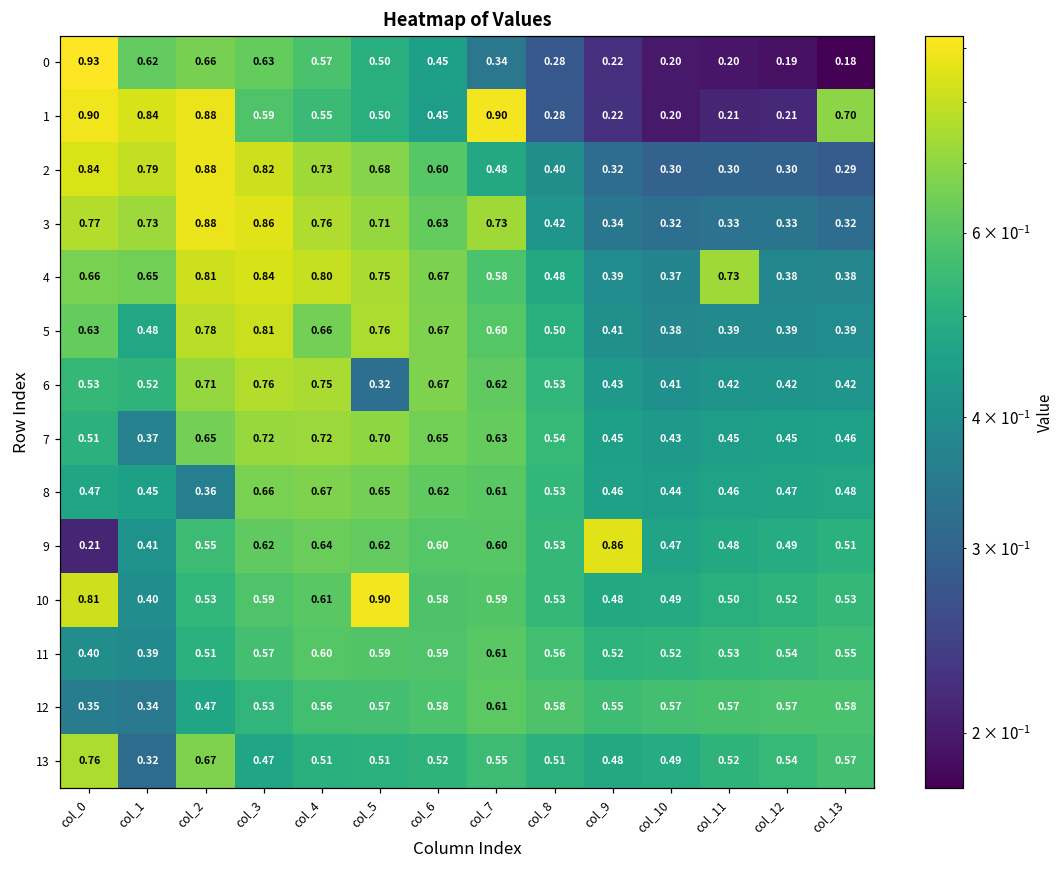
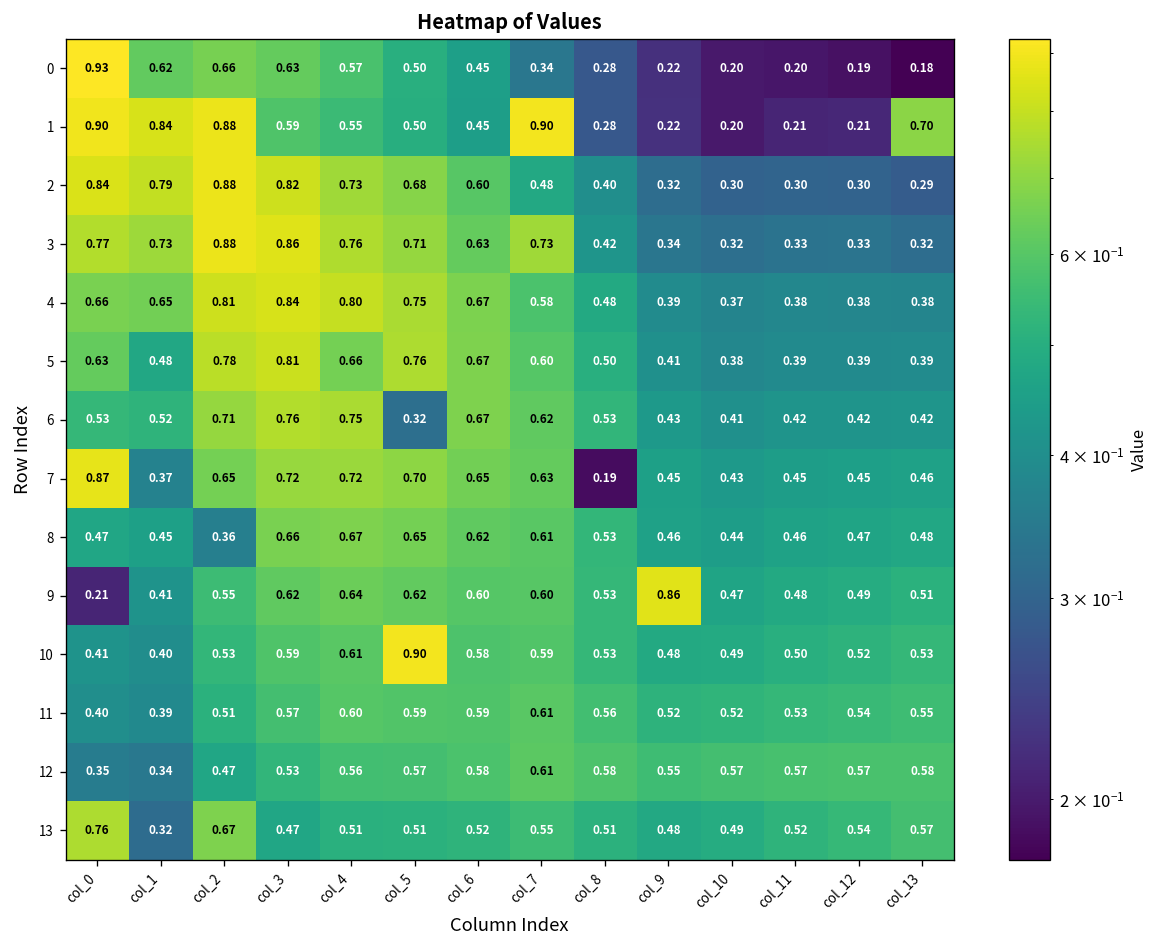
4, col_11: 0.73 -> 0.38
7, col_0: 0.51 -> 0.87
7, col_8: 0.54 -> 0.19
10, col_0: 0.81 -> 0.41
